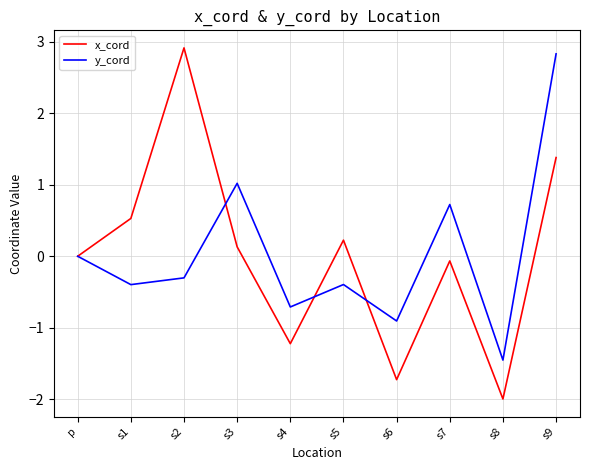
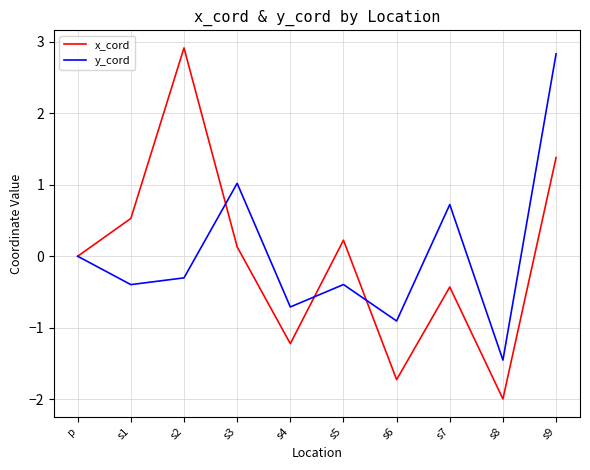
x_cord, s7: -0.1 -> -0.4
